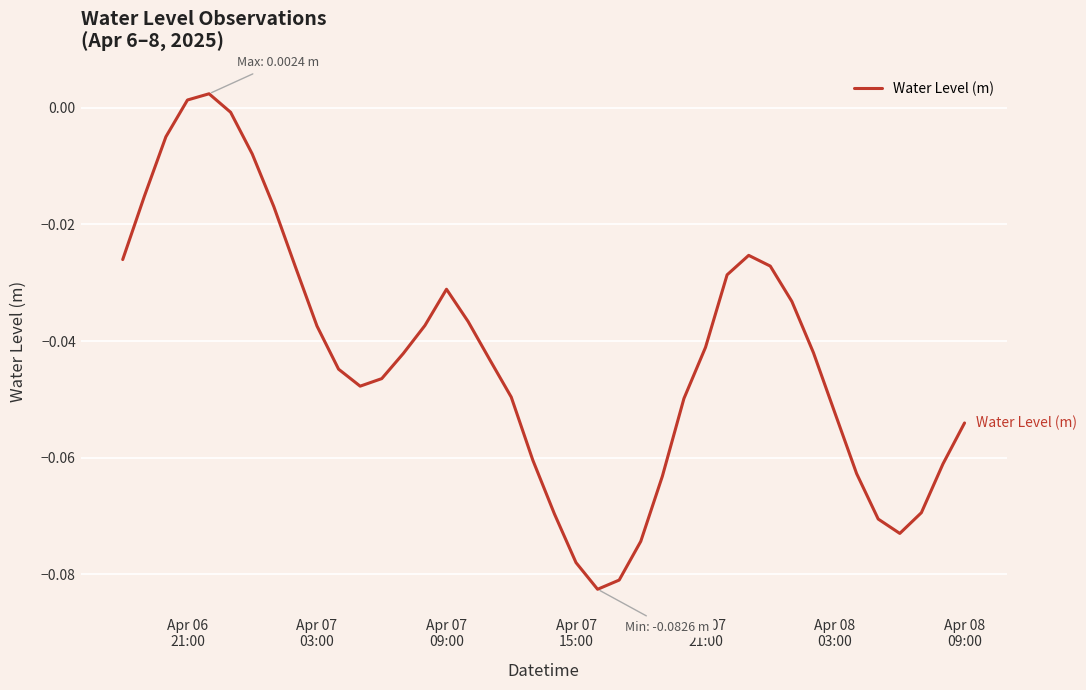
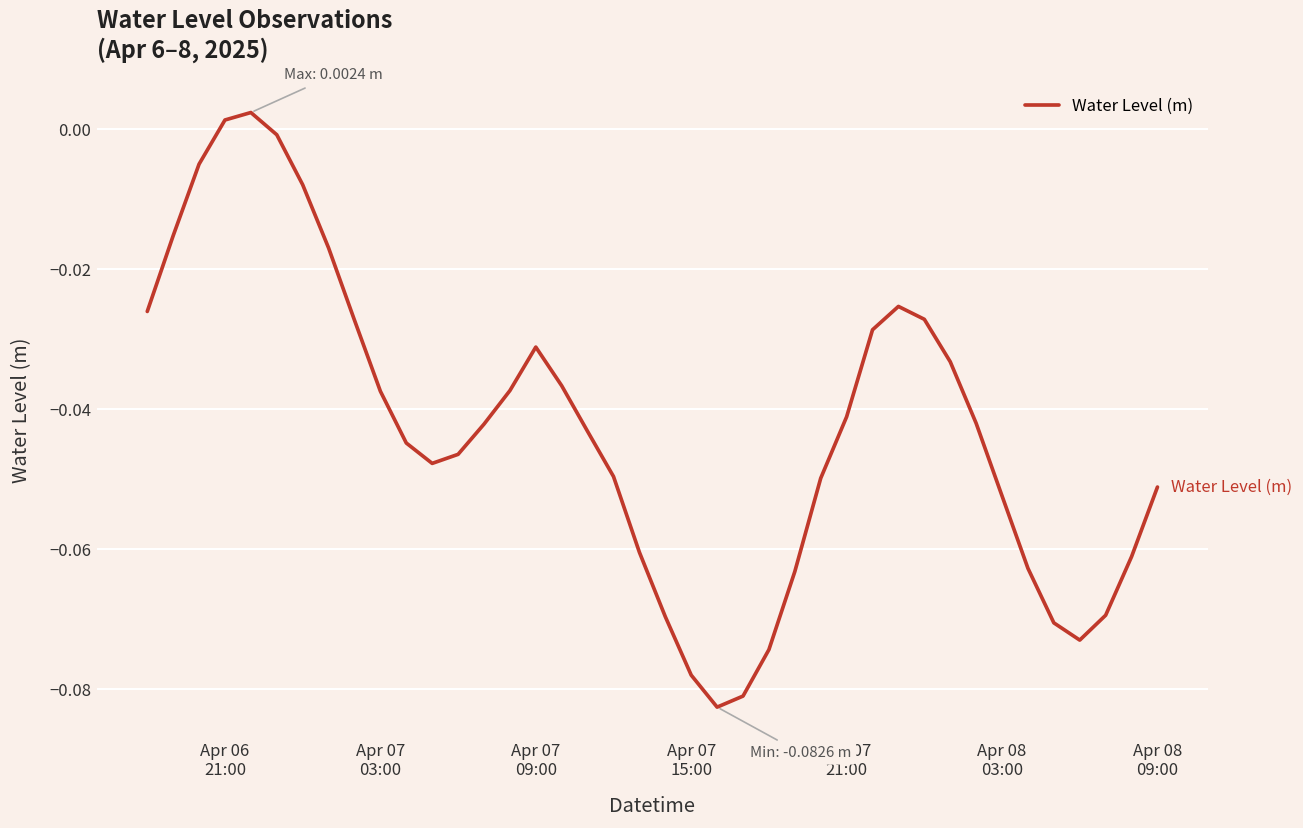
Apr 08 09:00: -0.054 -> -0.051
